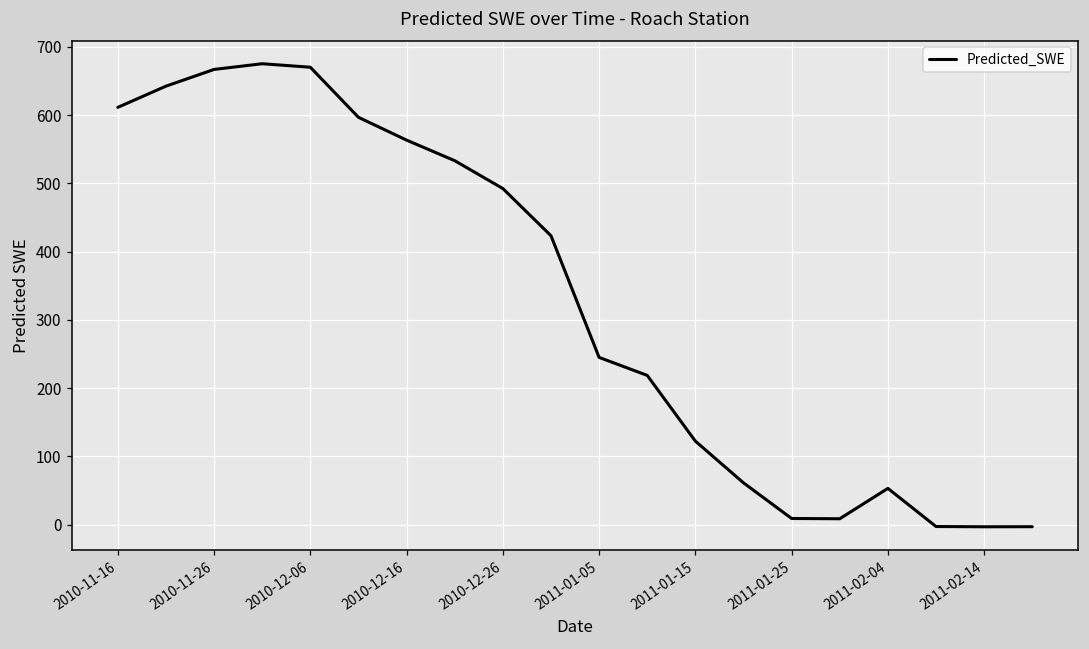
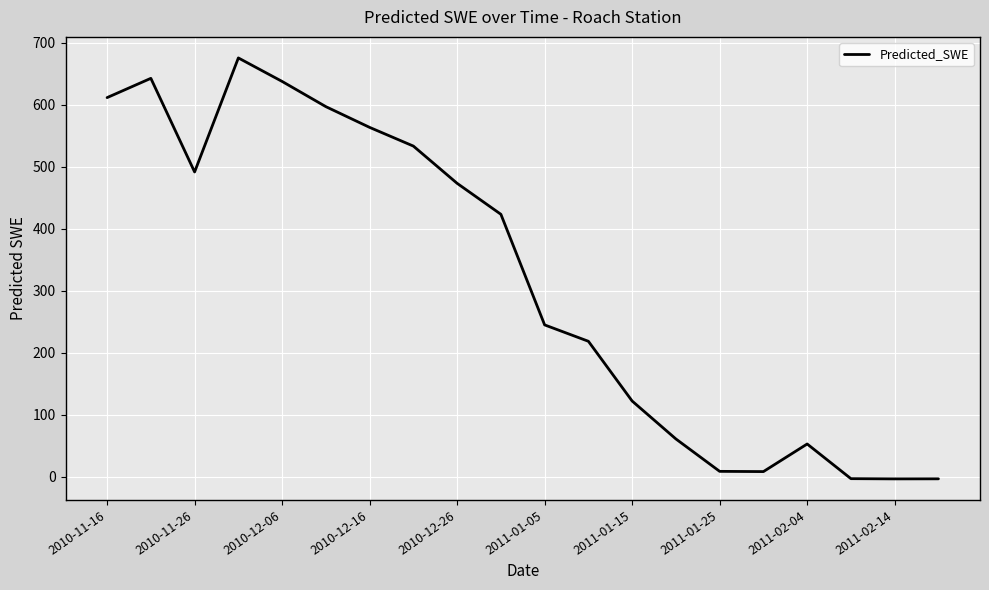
2010-11-26: 670 -> 490
2010-12-06: 670 -> 640
2010-12-26: 490 -> 470
